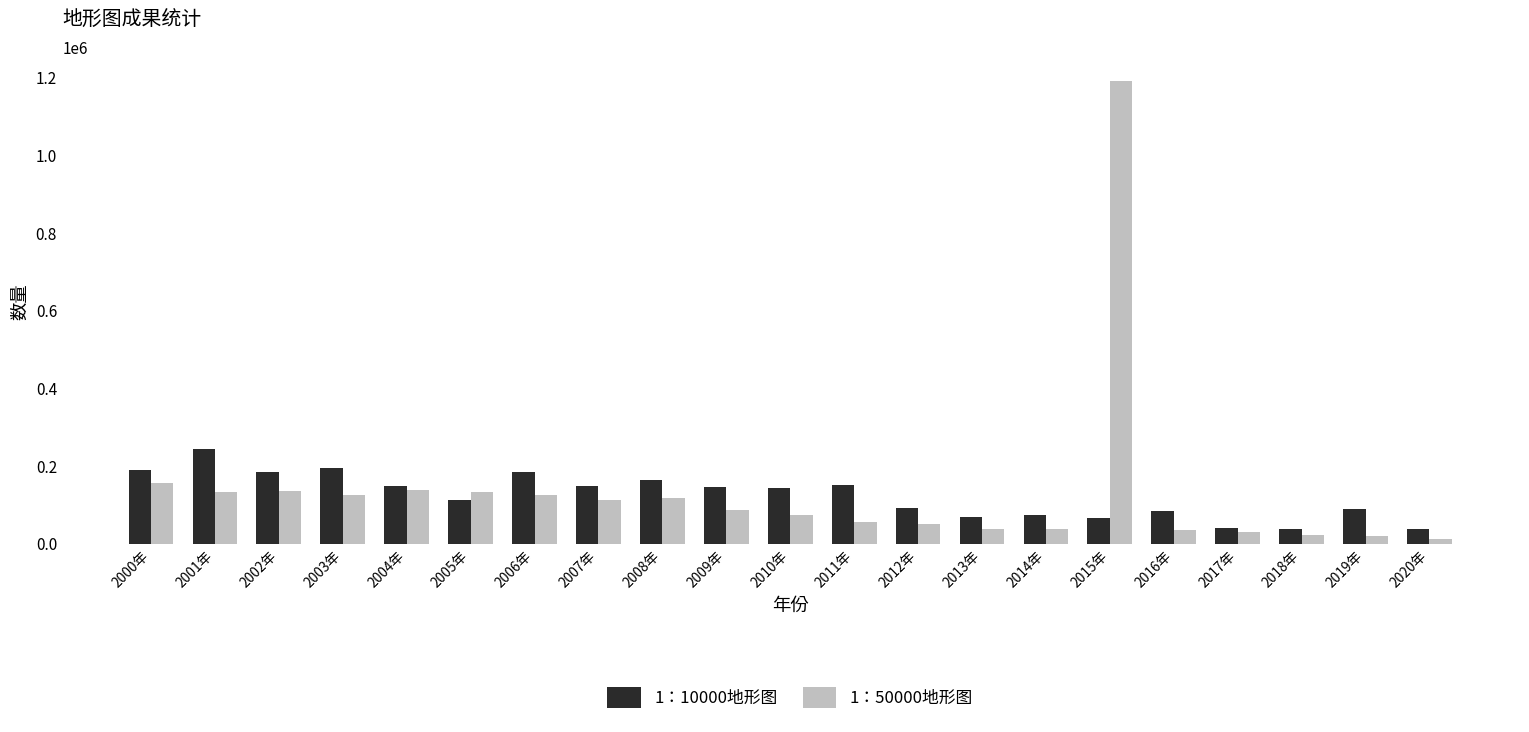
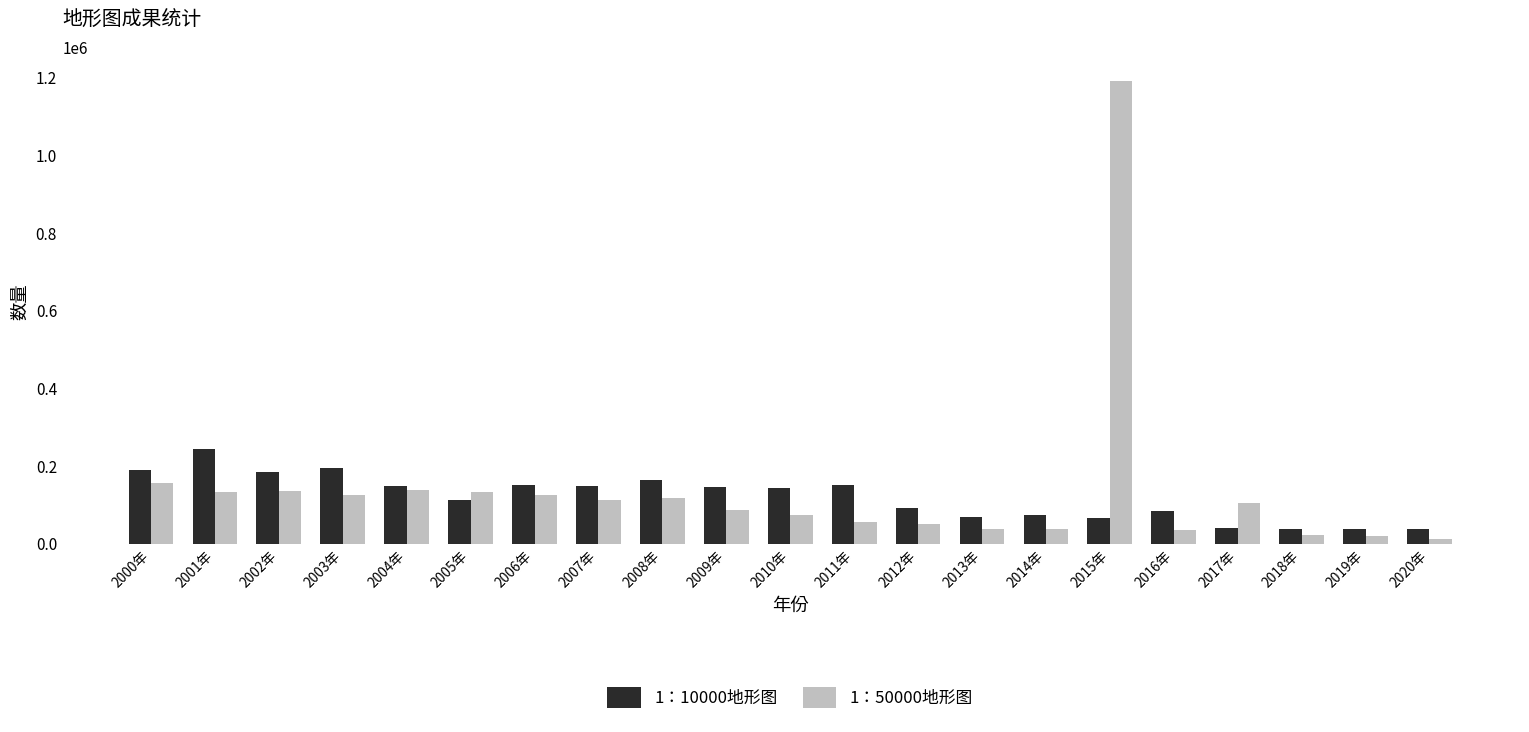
1：10000地形图, 2006年: 180000 -> 150000
1：50000地形图, 2017年: 30000 -> 110000
1：10000地形图, 2019年: 90000 -> 40000
